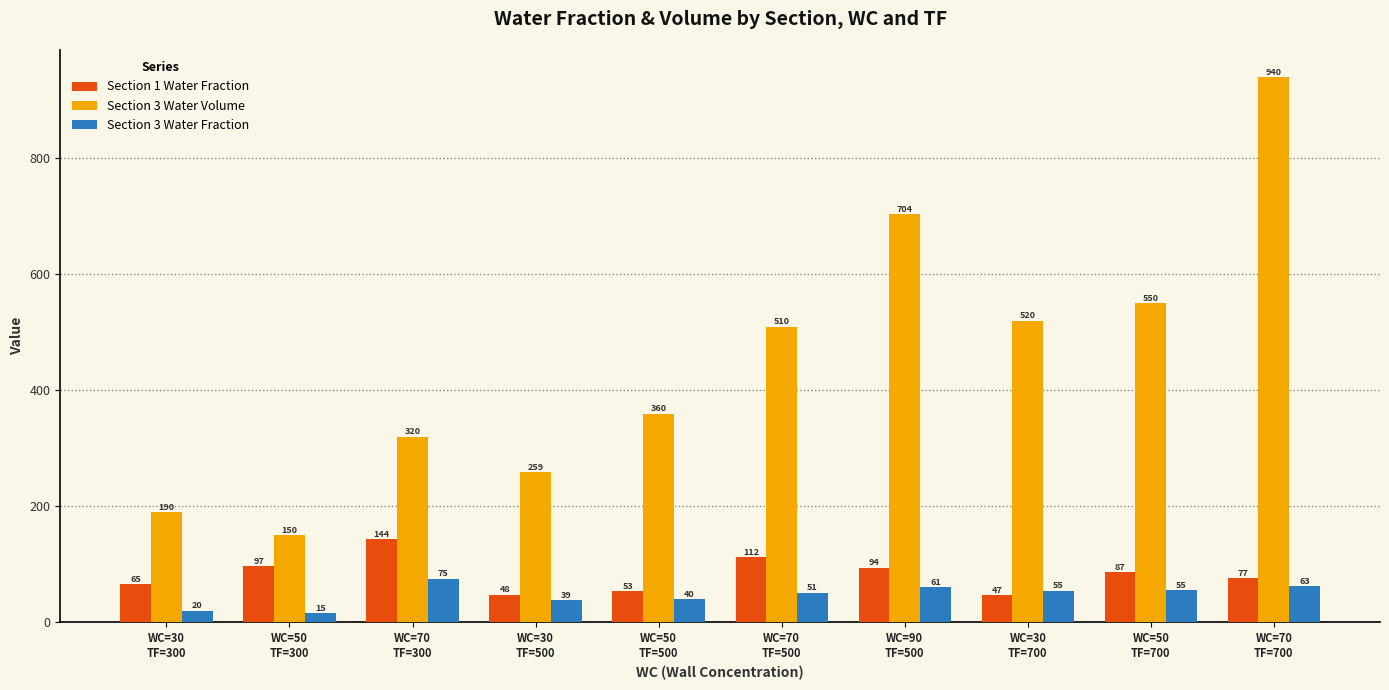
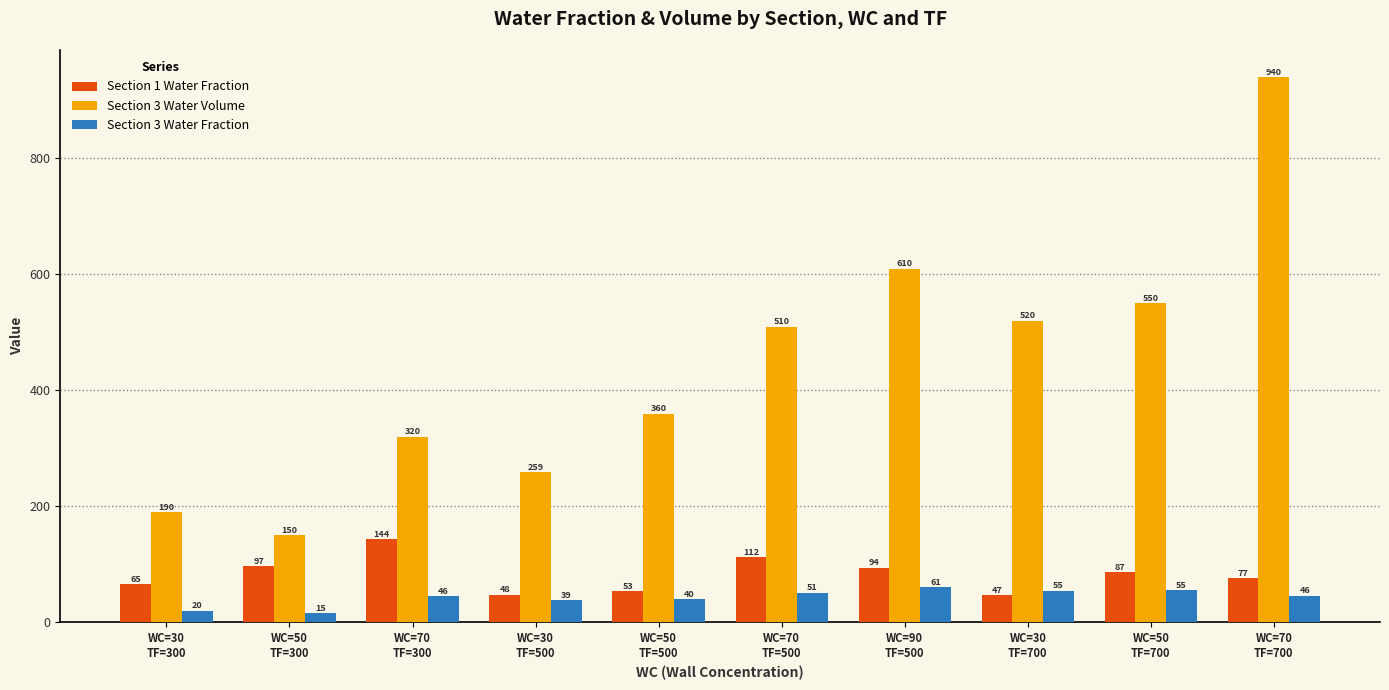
Section 3 Water Fraction, WC=70 TF=300: 75 -> 46
Section 3 Water Volume, WC=90 TF=500: 704 -> 610
Section 3 Water Fraction, WC=70 TF=700: 63 -> 46
